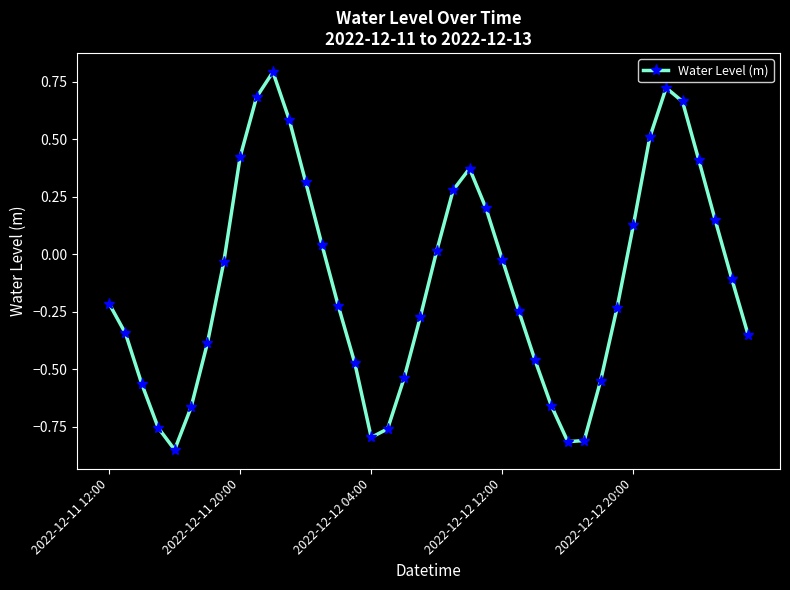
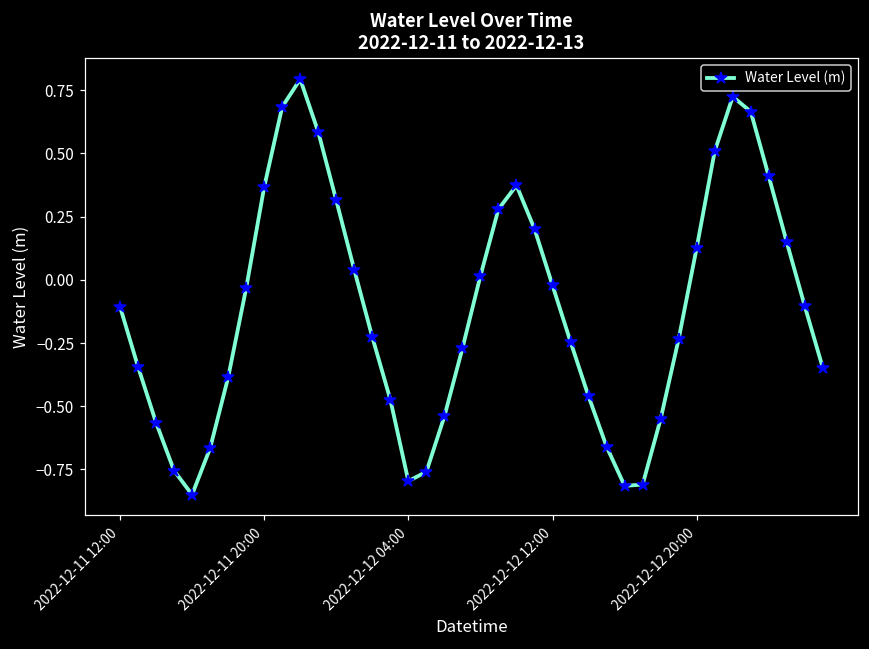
2022-12-11 12:00: -0.21 -> -0.11
2022-12-11 20:00: 0.42 -> 0.37
